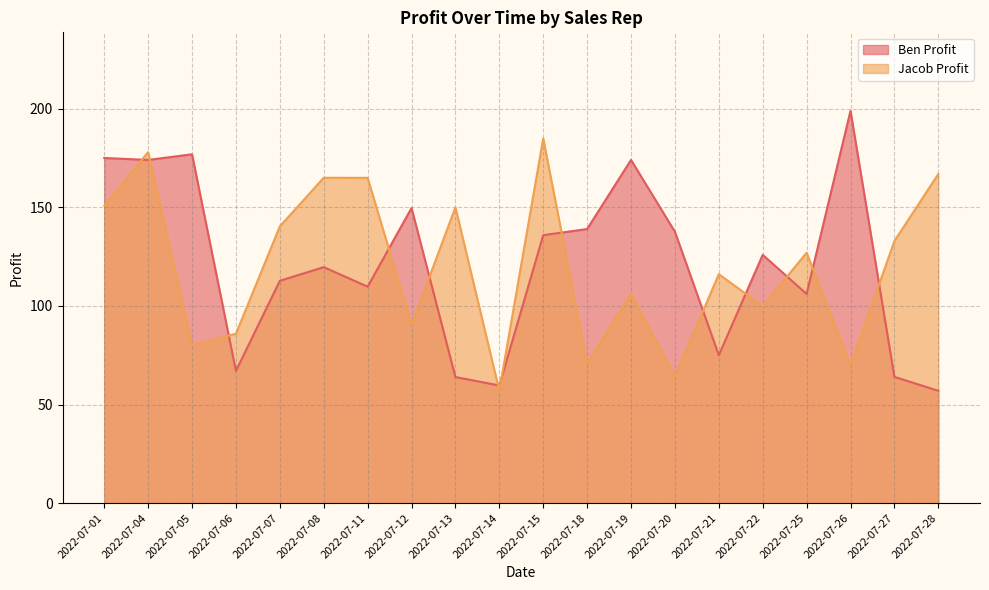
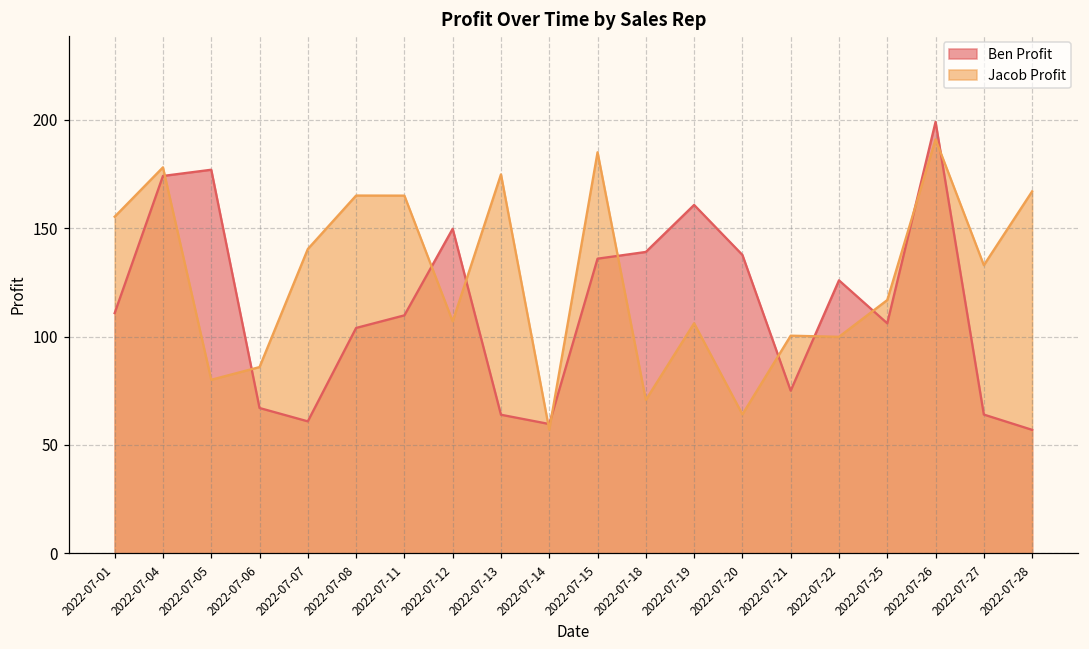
Ben Profit, 2022-07-01: 175 -> 111
Jacob Profit, 2022-07-01: 151 -> 155
Ben Profit, 2022-07-07: 113 -> 61
Ben Profit, 2022-07-08: 120 -> 104
Jacob Profit, 2022-07-12: 90 -> 107
Jacob Profit, 2022-07-13: 150 -> 175
Ben Profit, 2022-07-19: 174 -> 161
Jacob Profit, 2022-07-21: 116 -> 100
Jacob Profit, 2022-07-25: 127 -> 117
Jacob Profit, 2022-07-26: 70 -> 191
